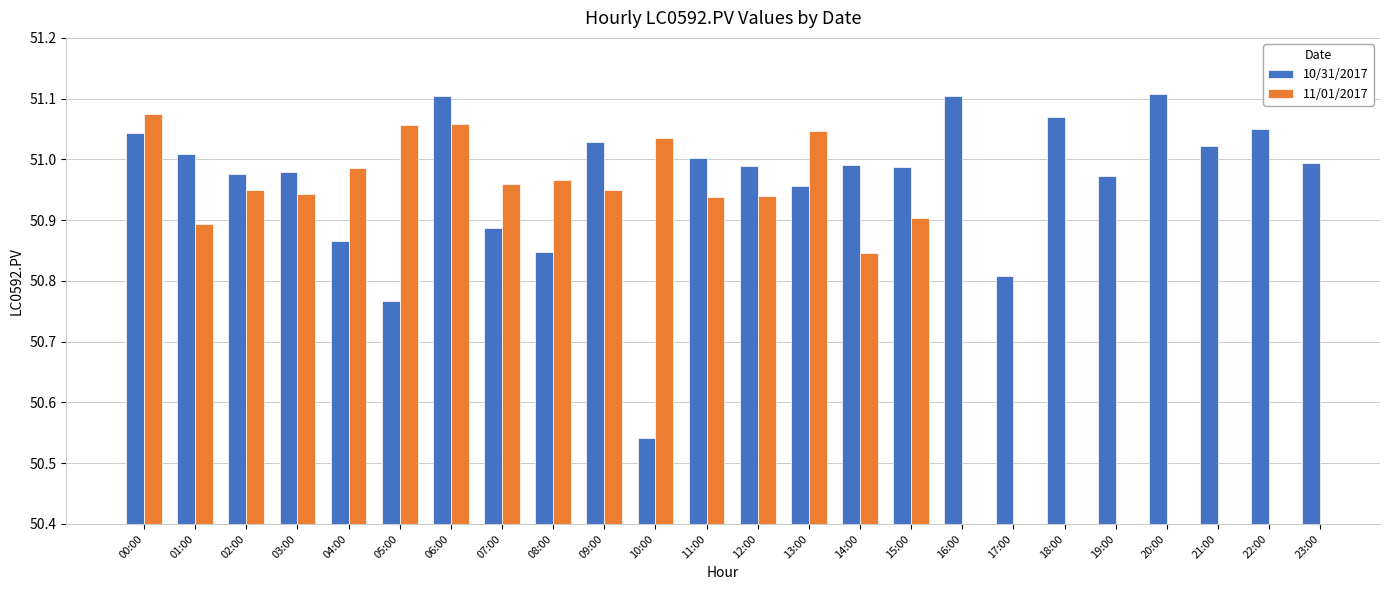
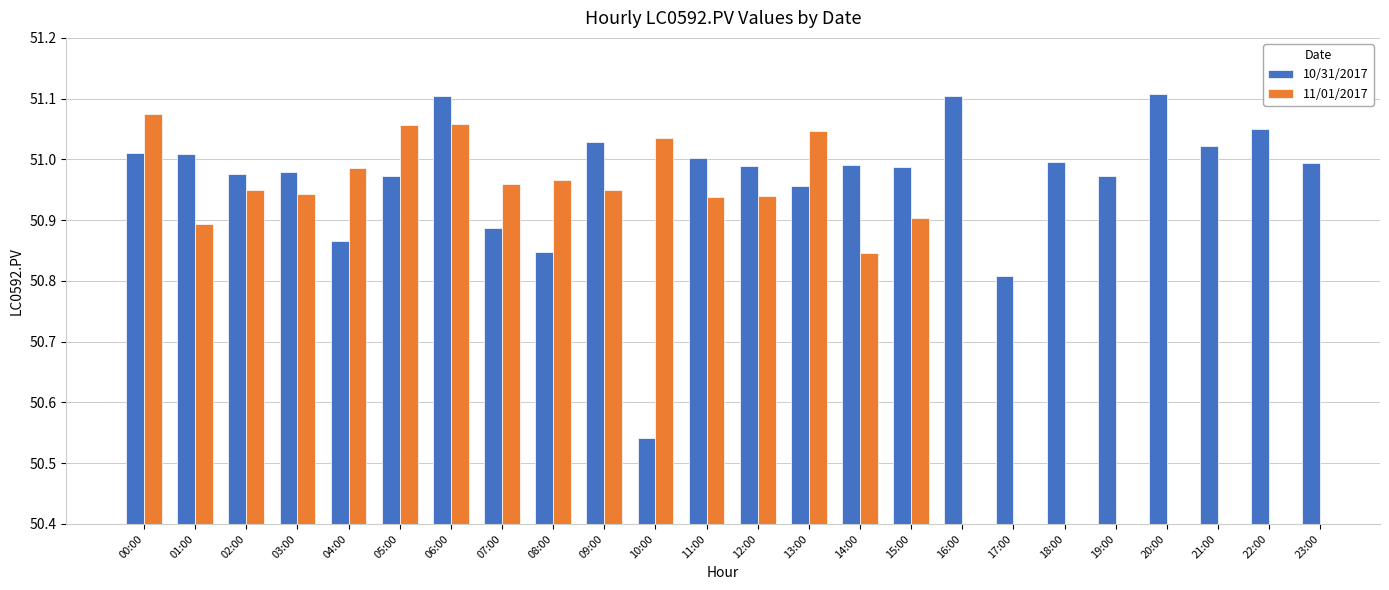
10/31/2017, 00:00: 51.04 -> 51.01
10/31/2017, 05:00: 50.77 -> 50.97
10/31/2017, 18:00: 51.07 -> 51.00
